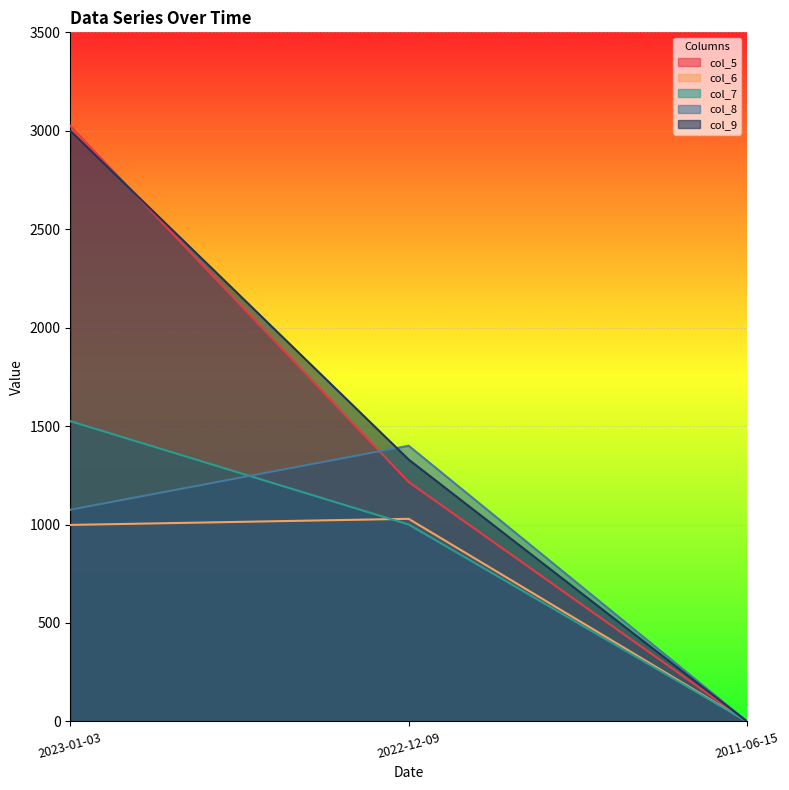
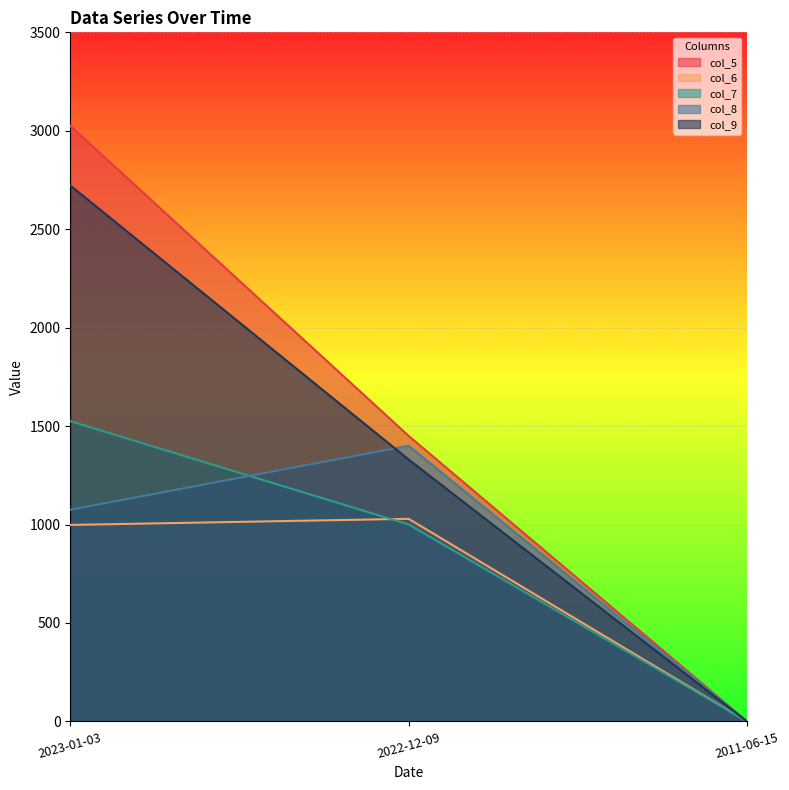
col_9, 2023-01-03: 3000 -> 2720
col_5, 2022-12-09: 1220 -> 1450
